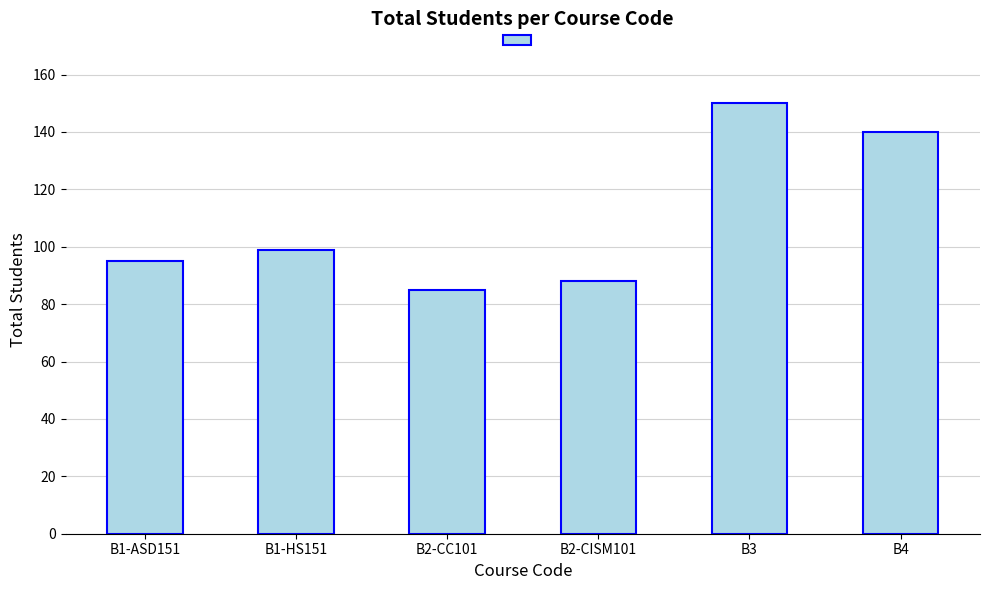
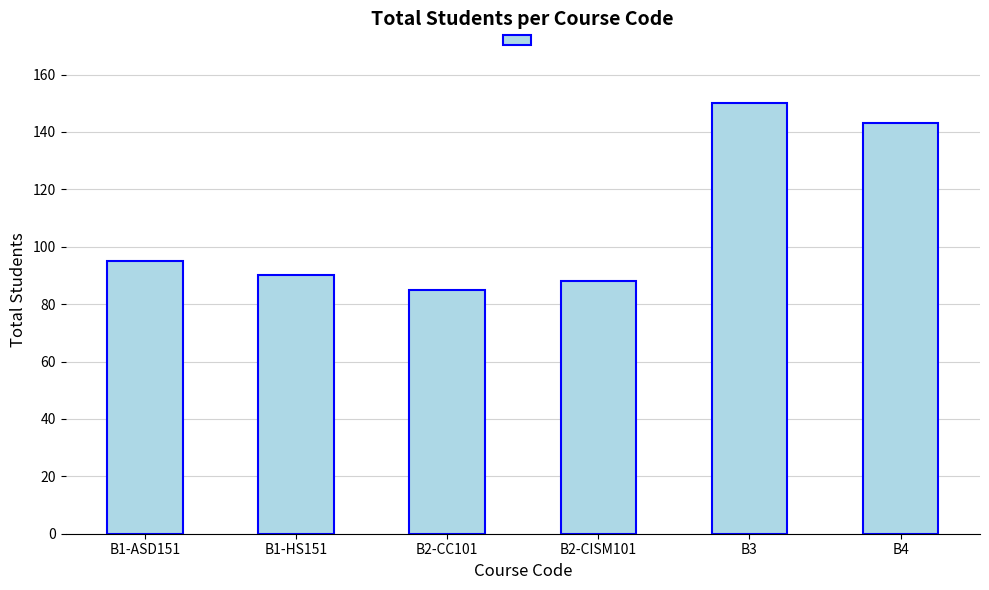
B1-HS151: 99 -> 90
B4: 140 -> 143
